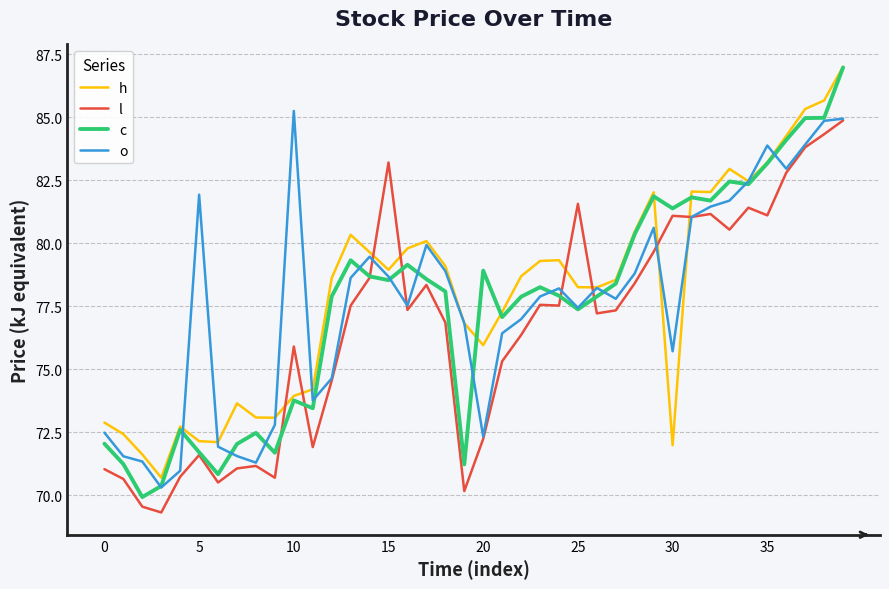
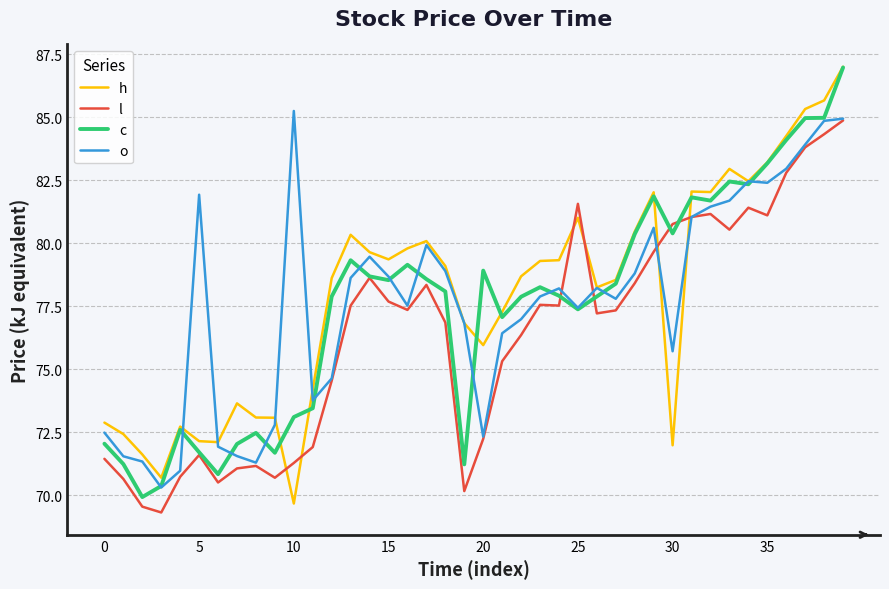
l, 0: 71.0 -> 71.4
h, 10: 73.9 -> 69.7
l, 10: 75.9 -> 71.3
c, 10: 73.8 -> 73.1
h, 15: 78.9 -> 79.4
l, 15: 83.2 -> 77.7
h, 25: 78.3 -> 81.0
l, 30: 81.1 -> 80.8
c, 30: 81.4 -> 80.4
o, 35: 83.9 -> 82.4
